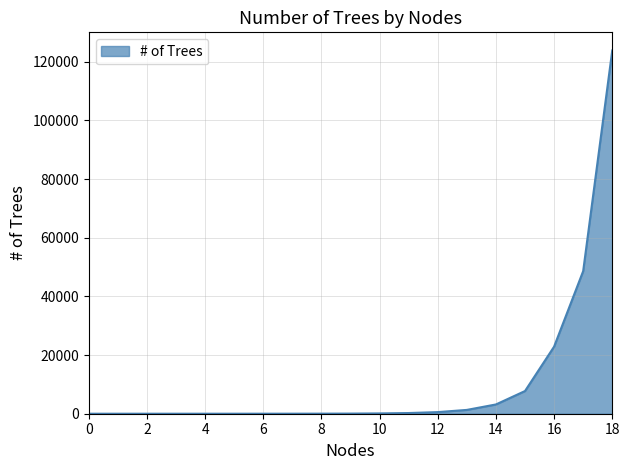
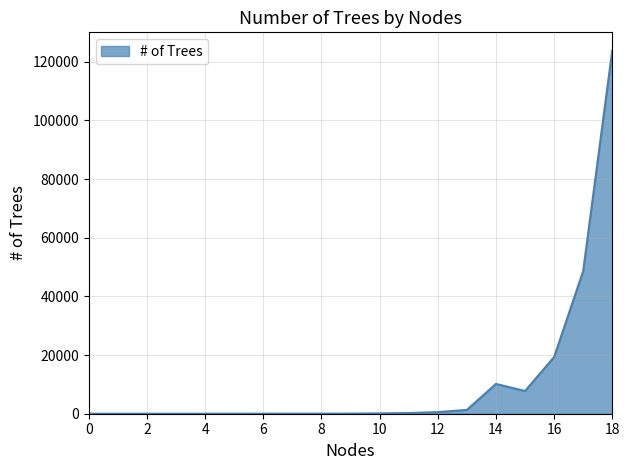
14: 3000 -> 10000
16: 23000 -> 19000
